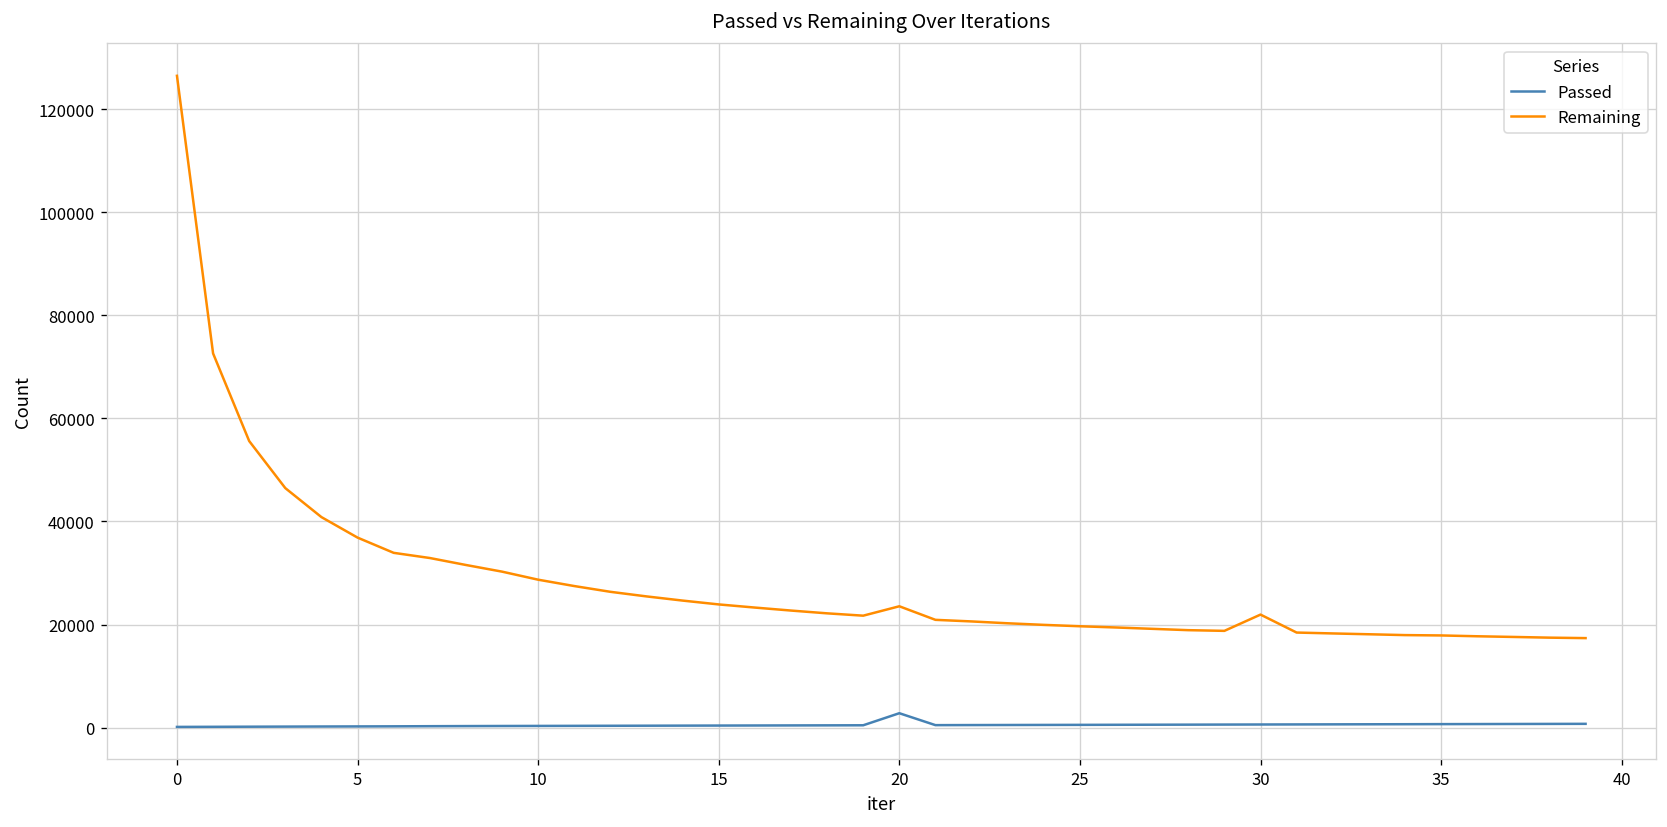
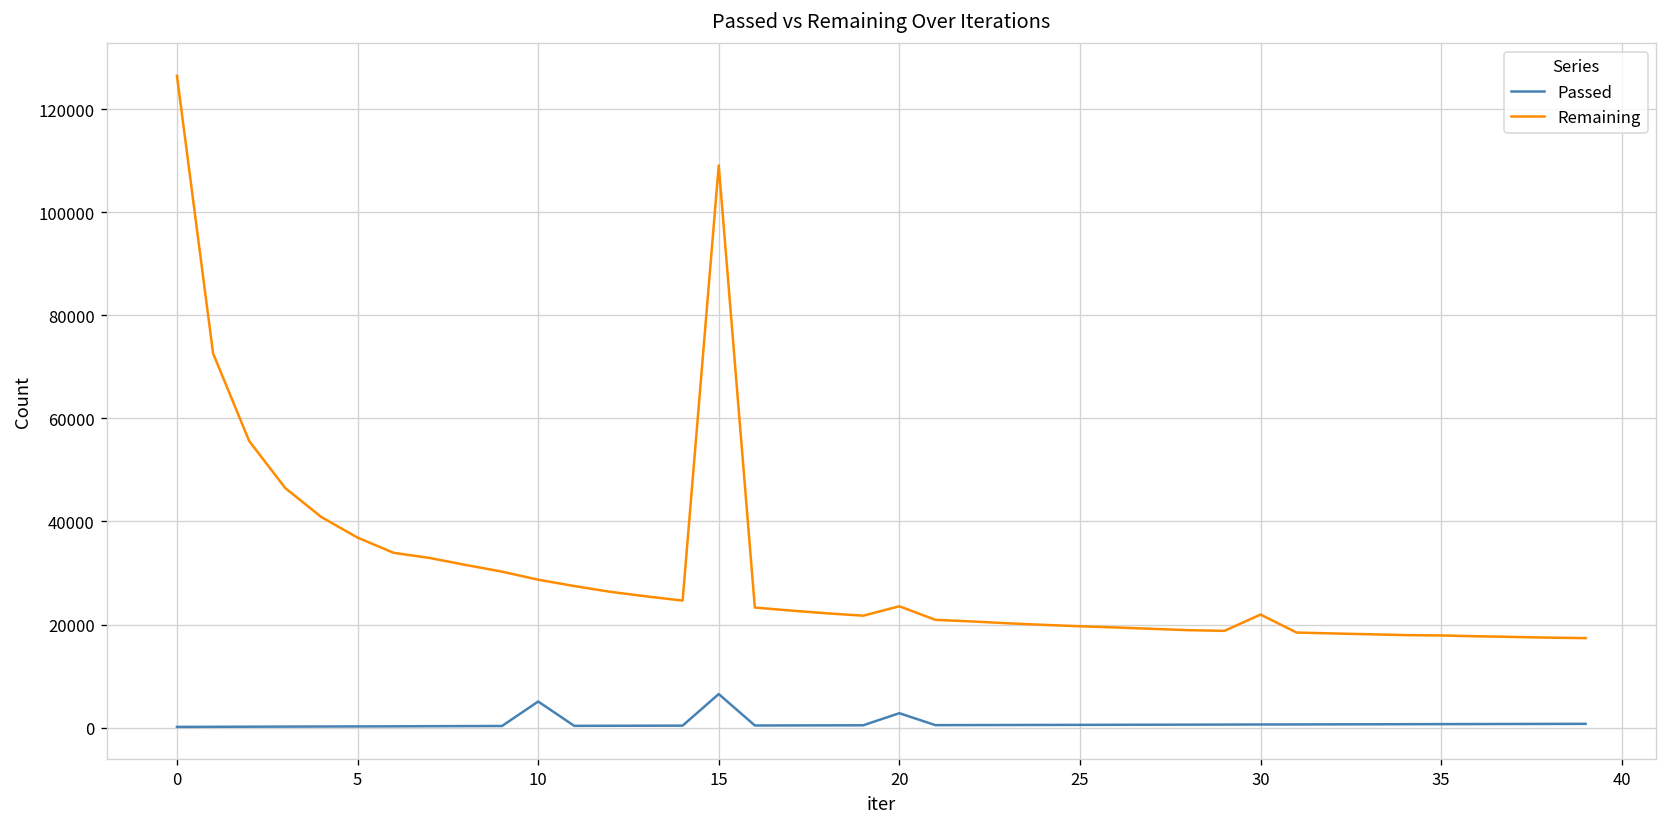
Passed, 10: 0 -> 5000
Passed, 15: 0 -> 7000
Remaining, 15: 24000 -> 109000
